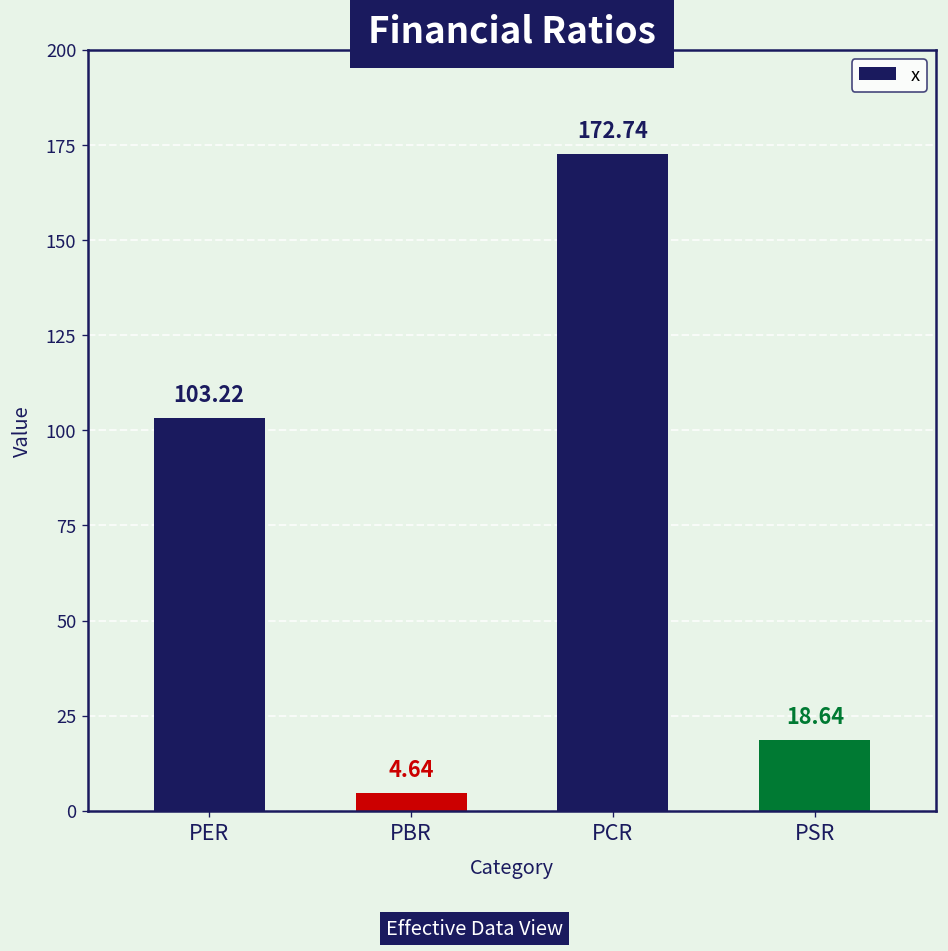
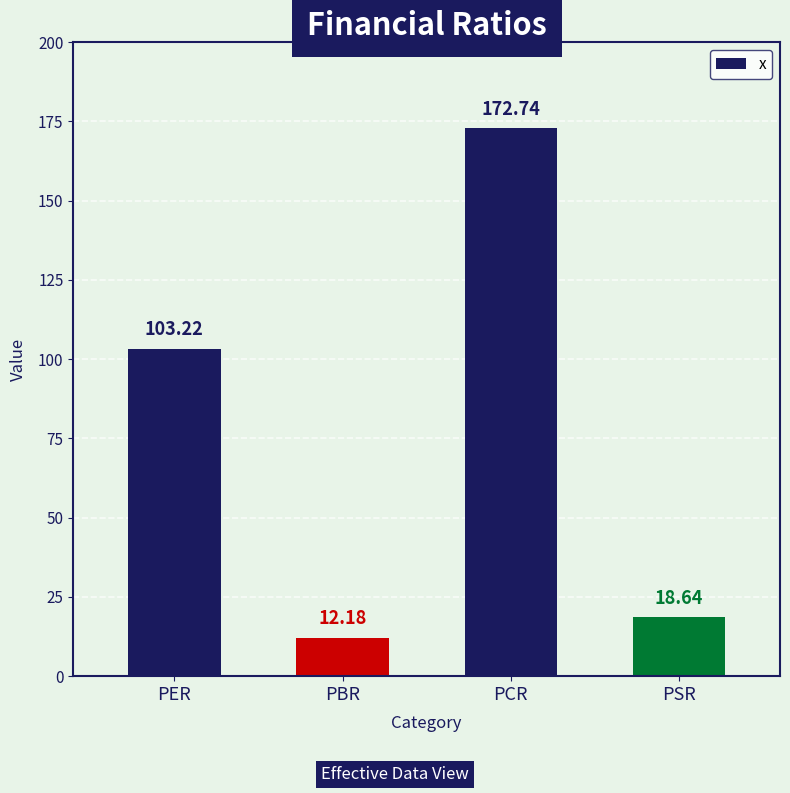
PBR: 4.64 -> 12.18
